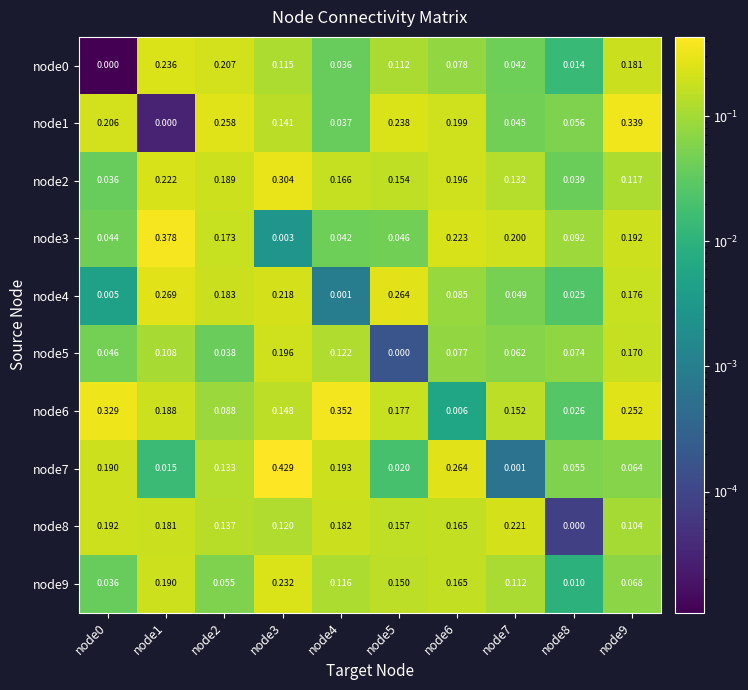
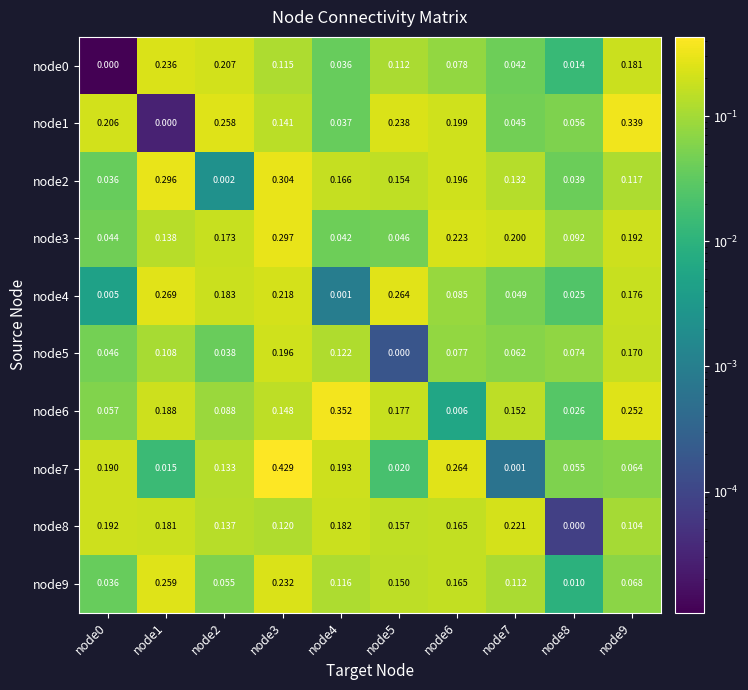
node2, node1: 0.222 -> 0.296
node2, node2: 0.189 -> 0.002
node3, node1: 0.378 -> 0.138
node3, node3: 0.003 -> 0.297
node6, node0: 0.329 -> 0.057
node9, node1: 0.190 -> 0.259
